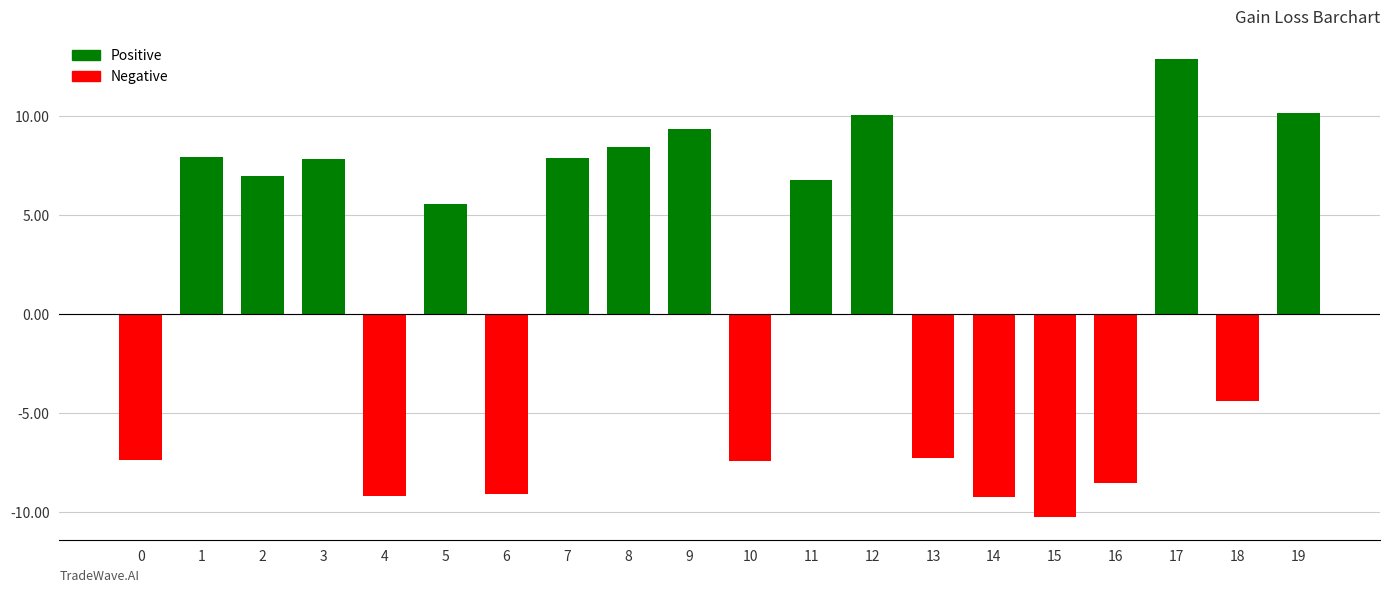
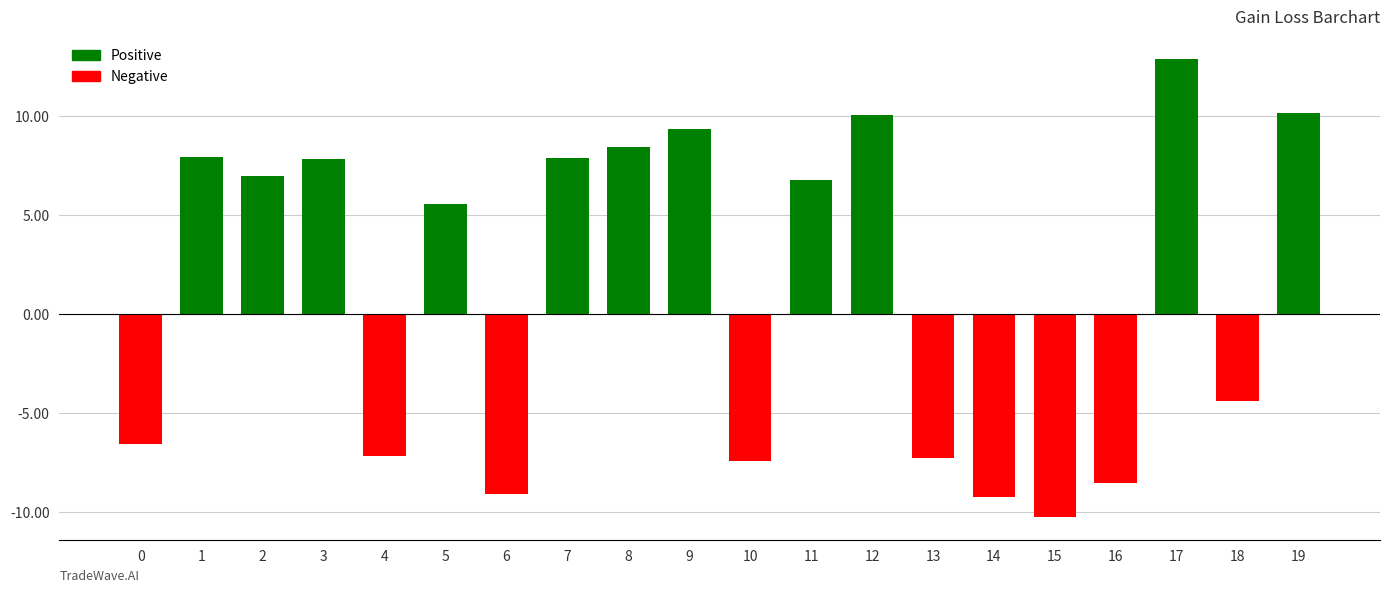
0: -7.4 -> -6.6
4: -9.2 -> -7.2
